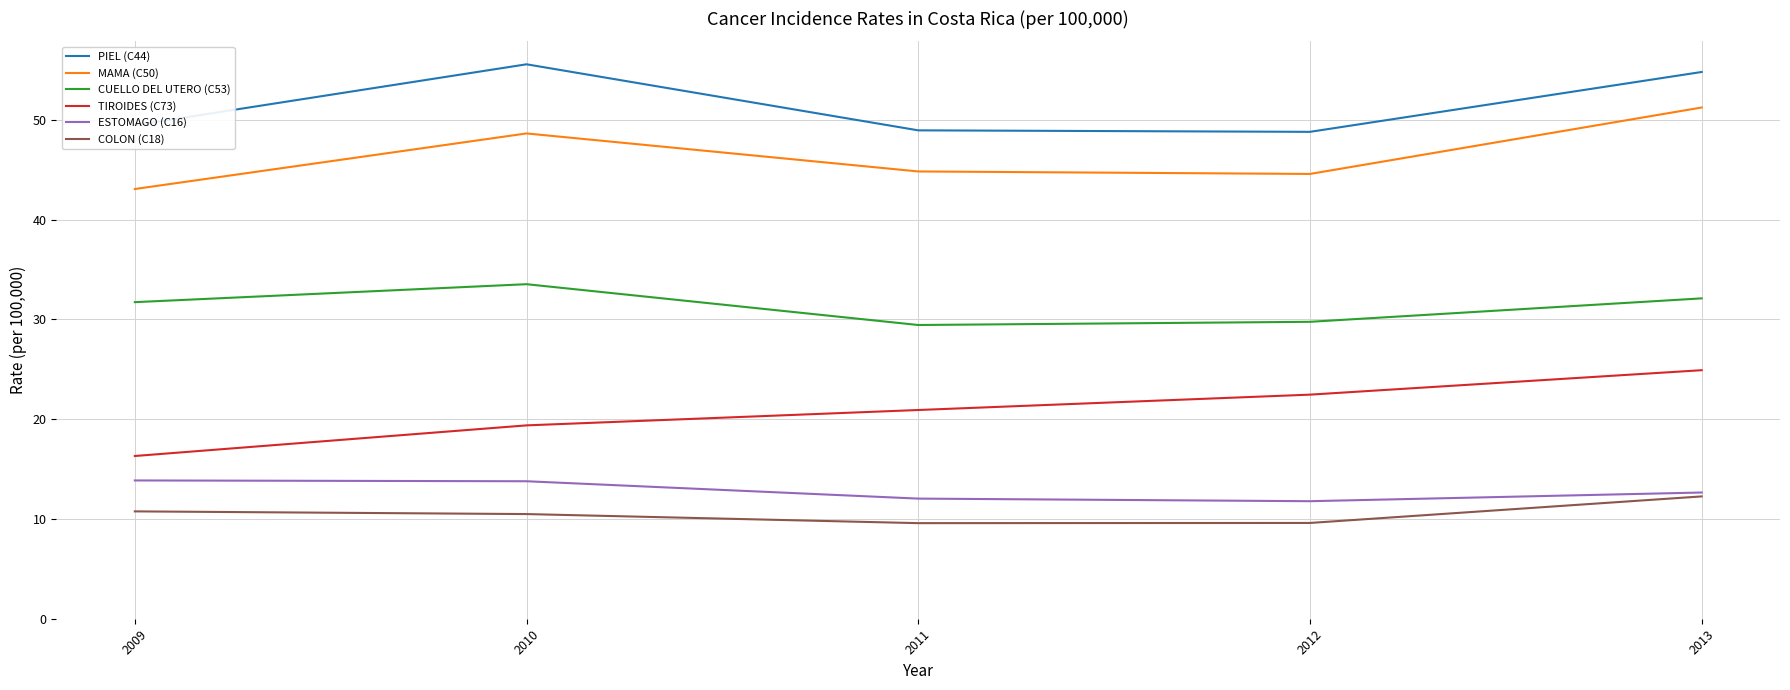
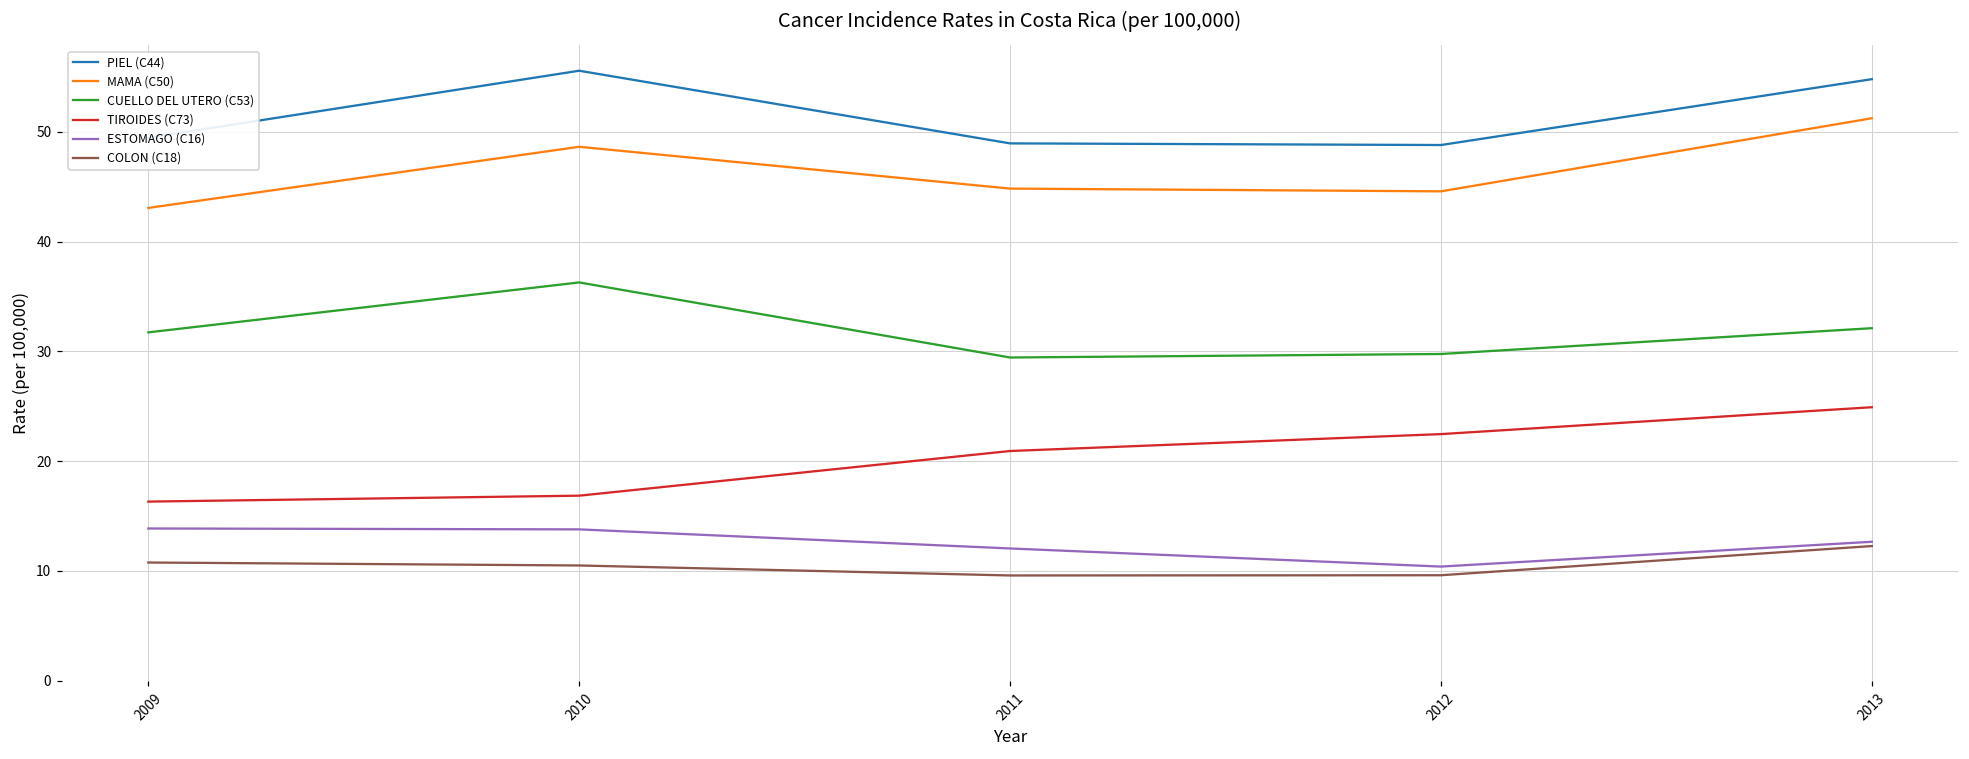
CUELLO DEL UTERO (C53), 2010: 34 -> 36
TIROIDES (C73), 2010: 19 -> 17
ESTOMAGO (C16), 2012: 12 -> 10
